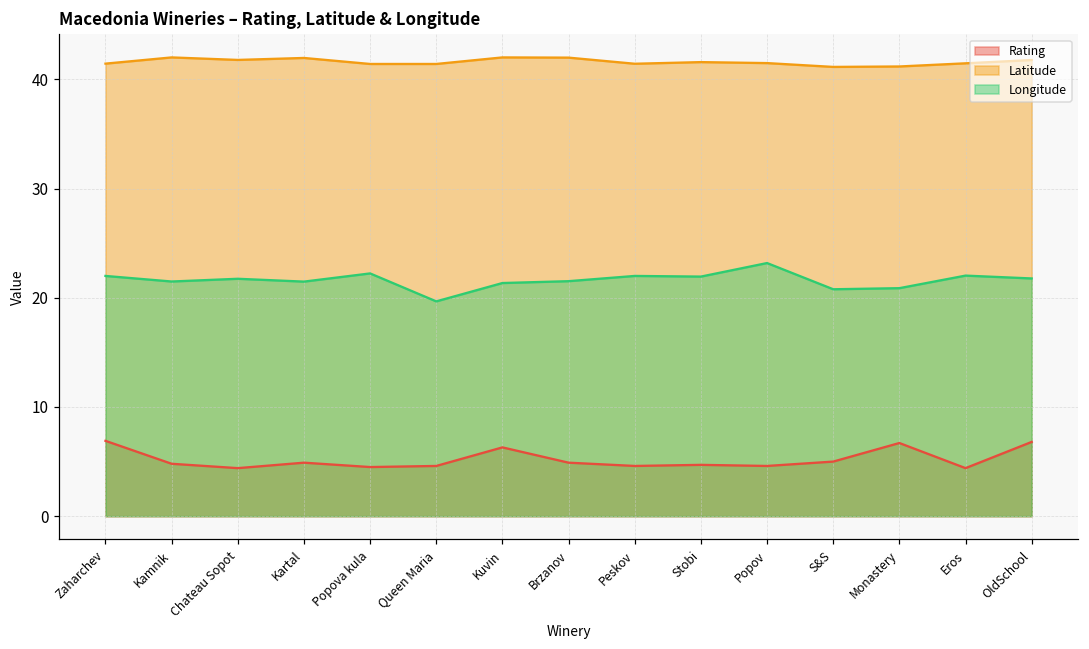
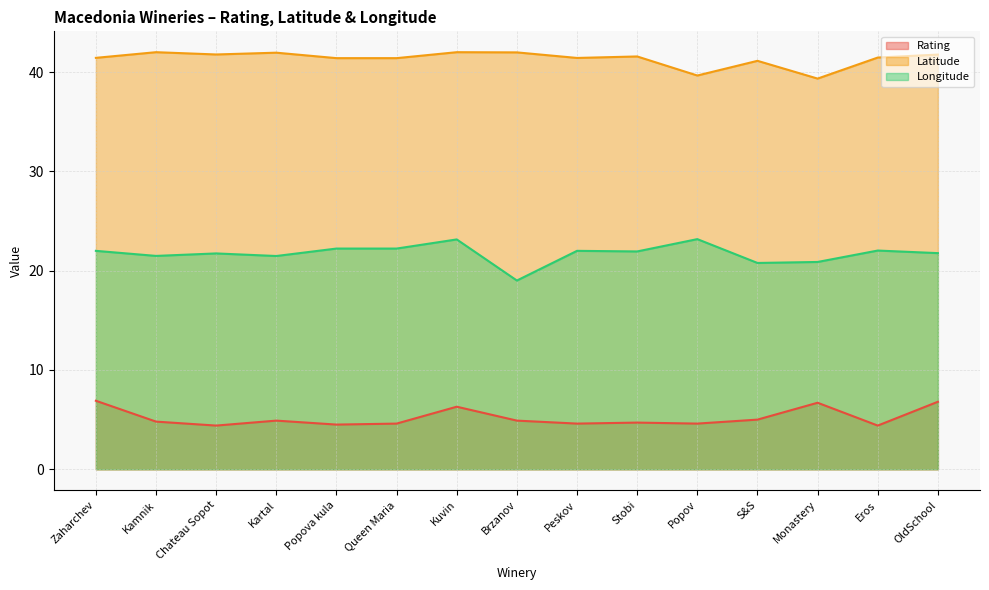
Longitude, Queen Maria: 20 -> 22
Longitude, Kuvin: 21 -> 23
Longitude, Brzanov: 22 -> 19
Latitude, Popov: 41 -> 40
Latitude, Monastery: 41 -> 39
